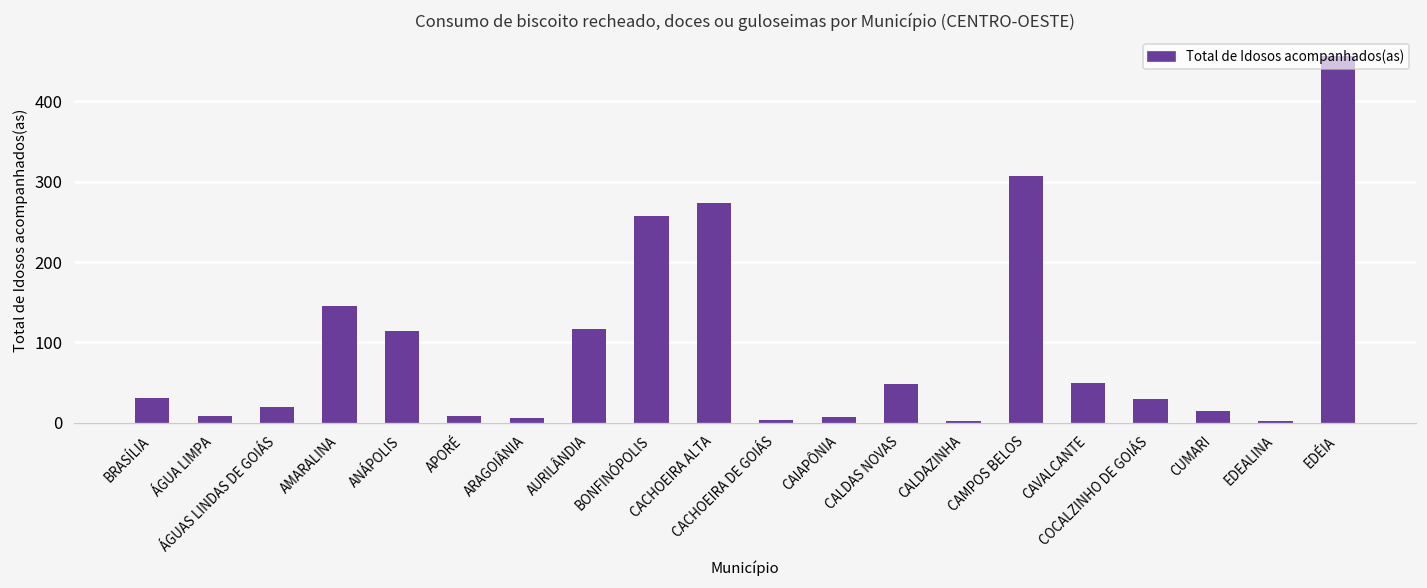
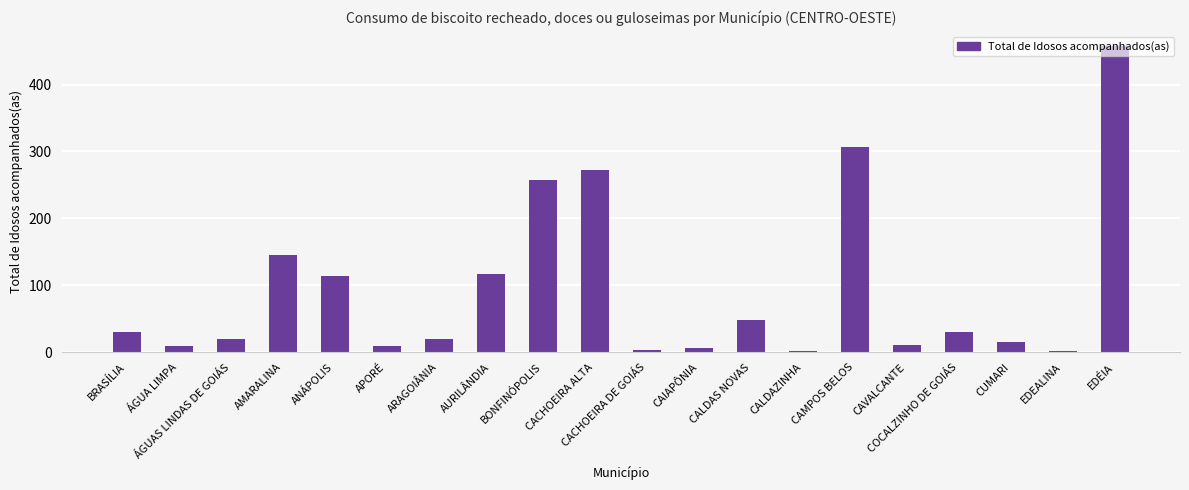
ARAGOIÂNIA: 10 -> 20
CAVALCANTE: 50 -> 10
